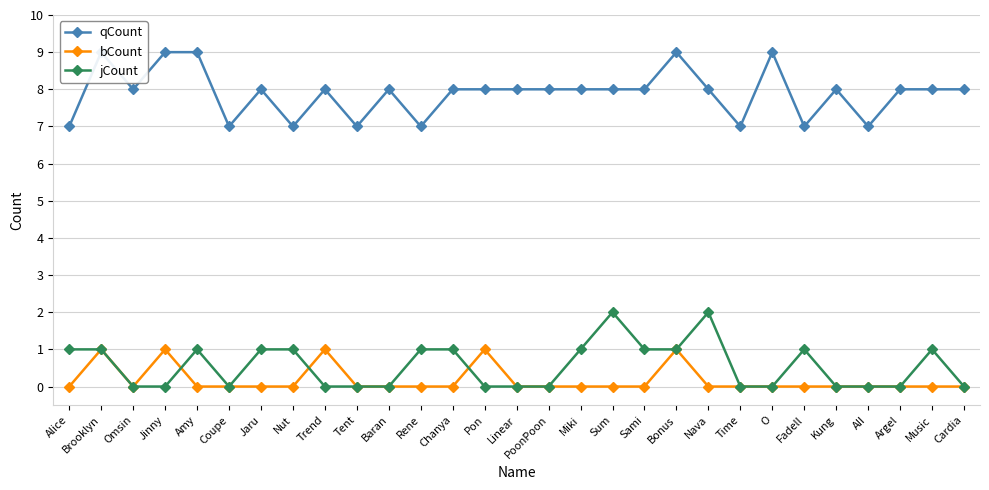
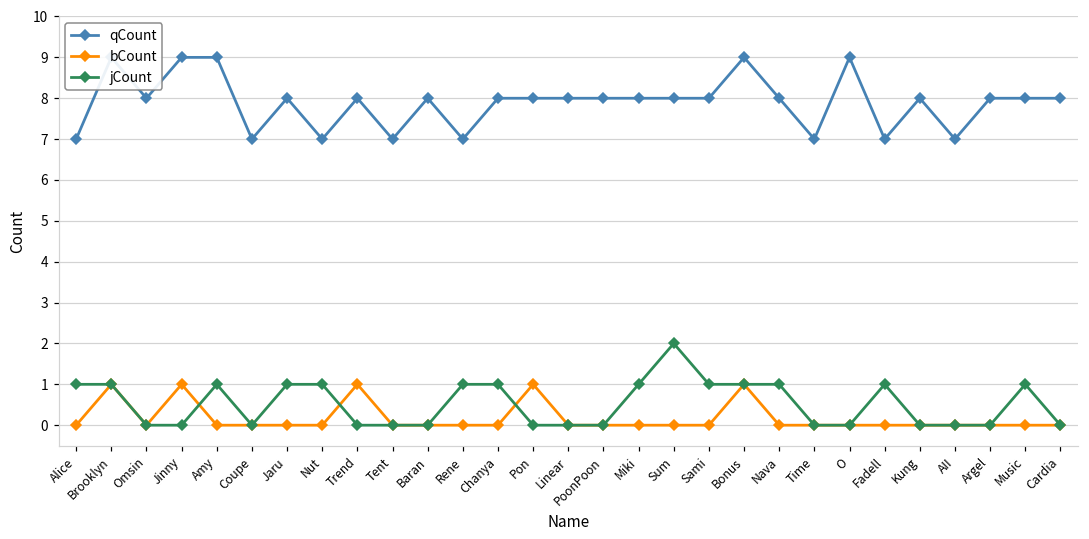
jCount, Nava: 2 -> 1
